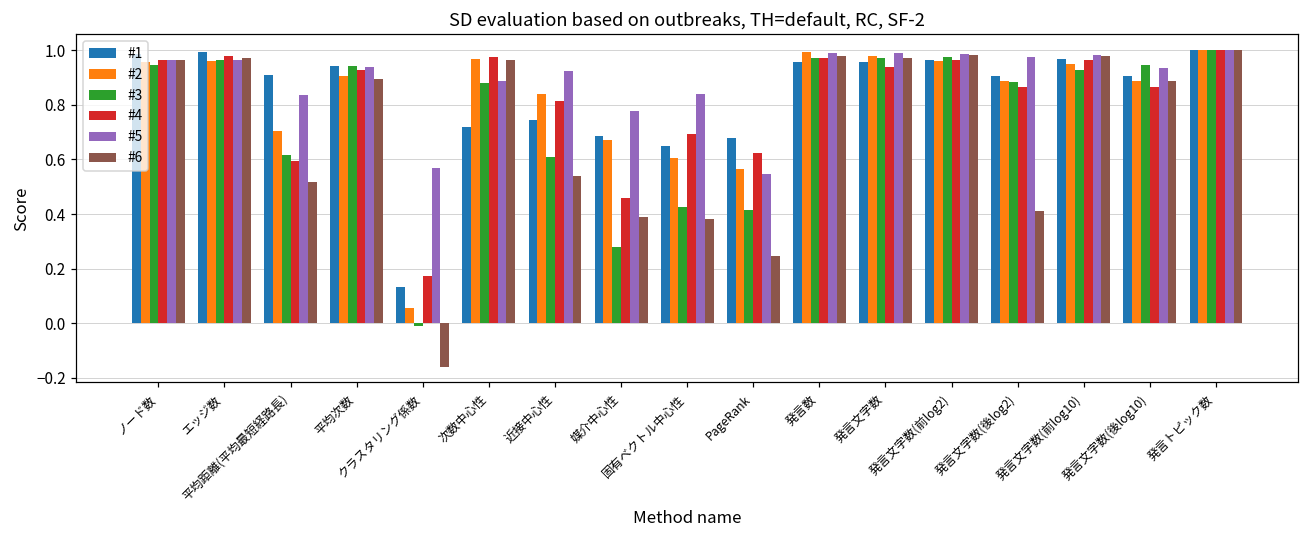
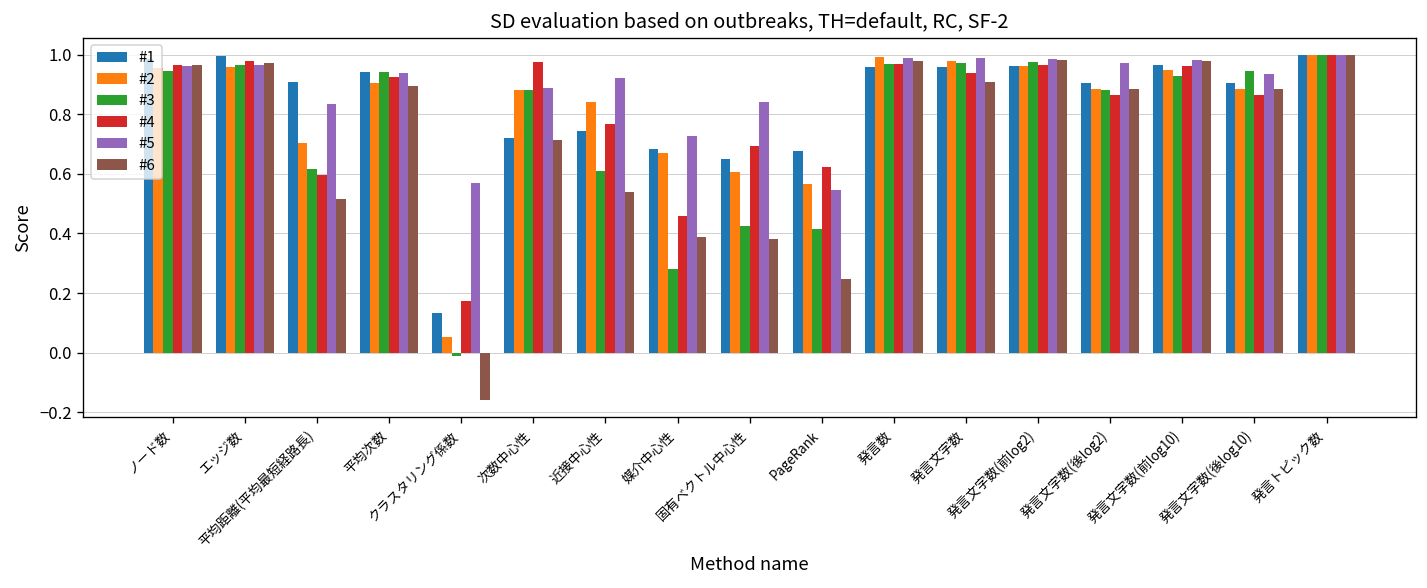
#2, 次数中心性: 0.97 -> 0.88
#6, 次数中心性: 0.96 -> 0.71
#4, 近接中心性: 0.81 -> 0.77
#5, 媒介中心性: 0.78 -> 0.73
#6, 発言文字数: 0.97 -> 0.91
#6, 発言文字数(後log2): 0.41 -> 0.89
